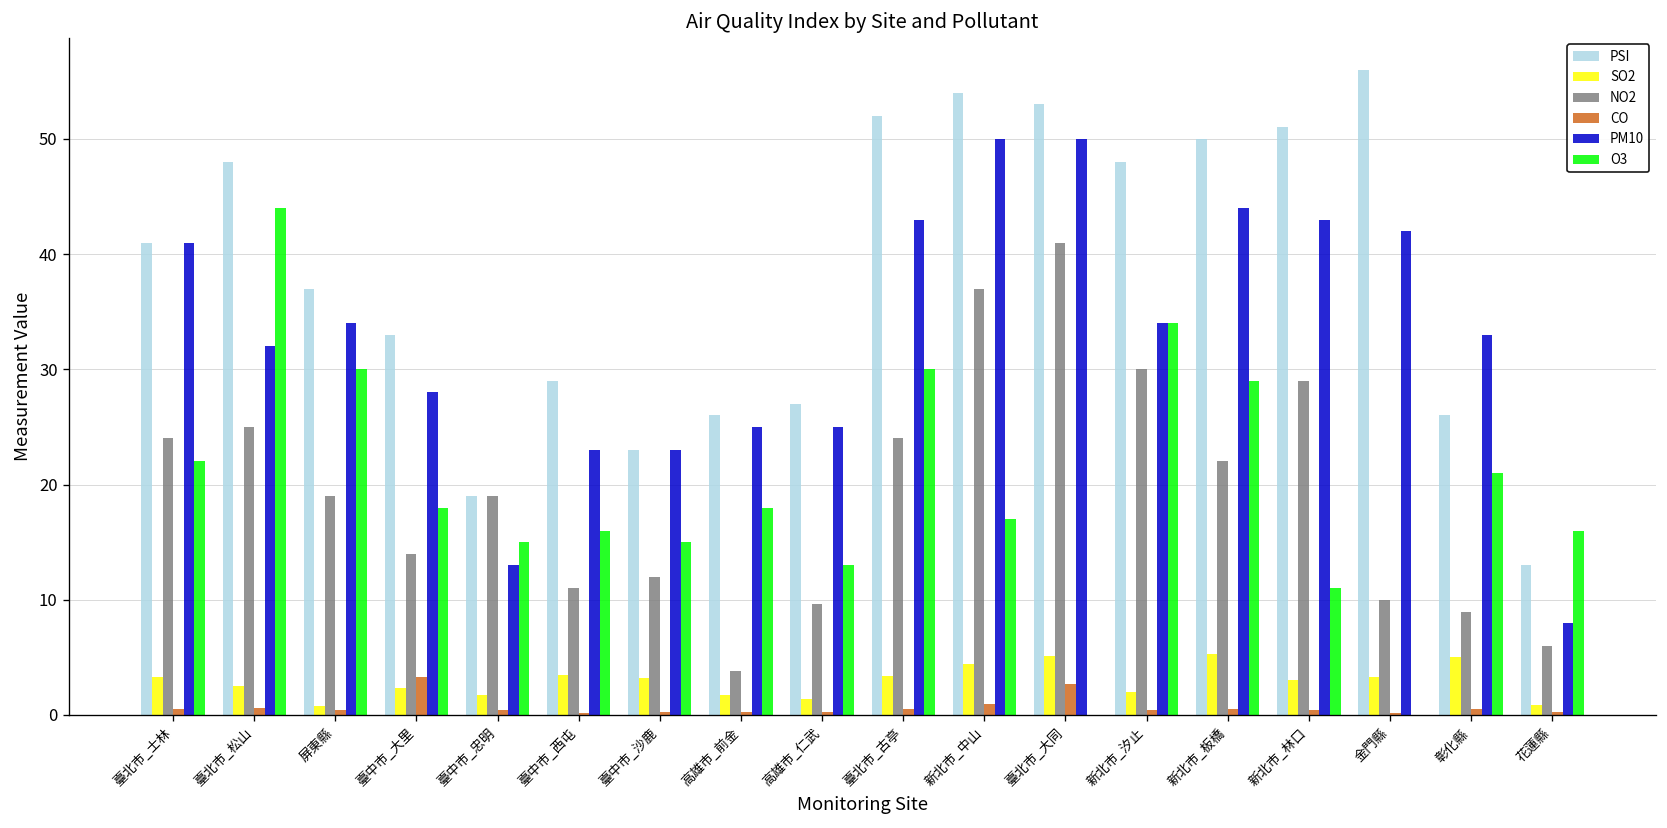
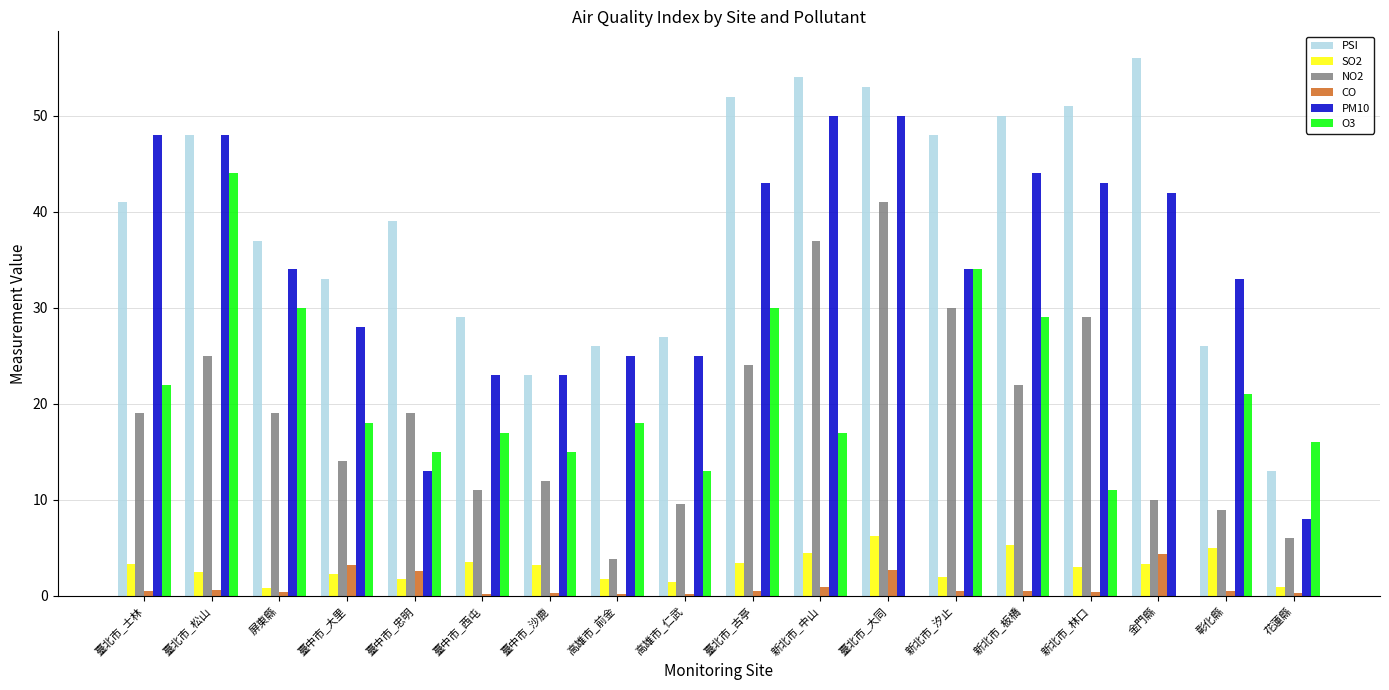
NO2, 臺北市_士林: 24 -> 19
PM10, 臺北市_士林: 41 -> 48
PM10, 臺北市_松山: 32 -> 48
PSI, 臺中市_忠明: 19 -> 39
CO, 臺中市_忠明: 0 -> 3
O3, 臺中市_西屯: 16 -> 17
SO2, 臺北市_大同: 5 -> 6
CO, 金門縣: 0 -> 4
